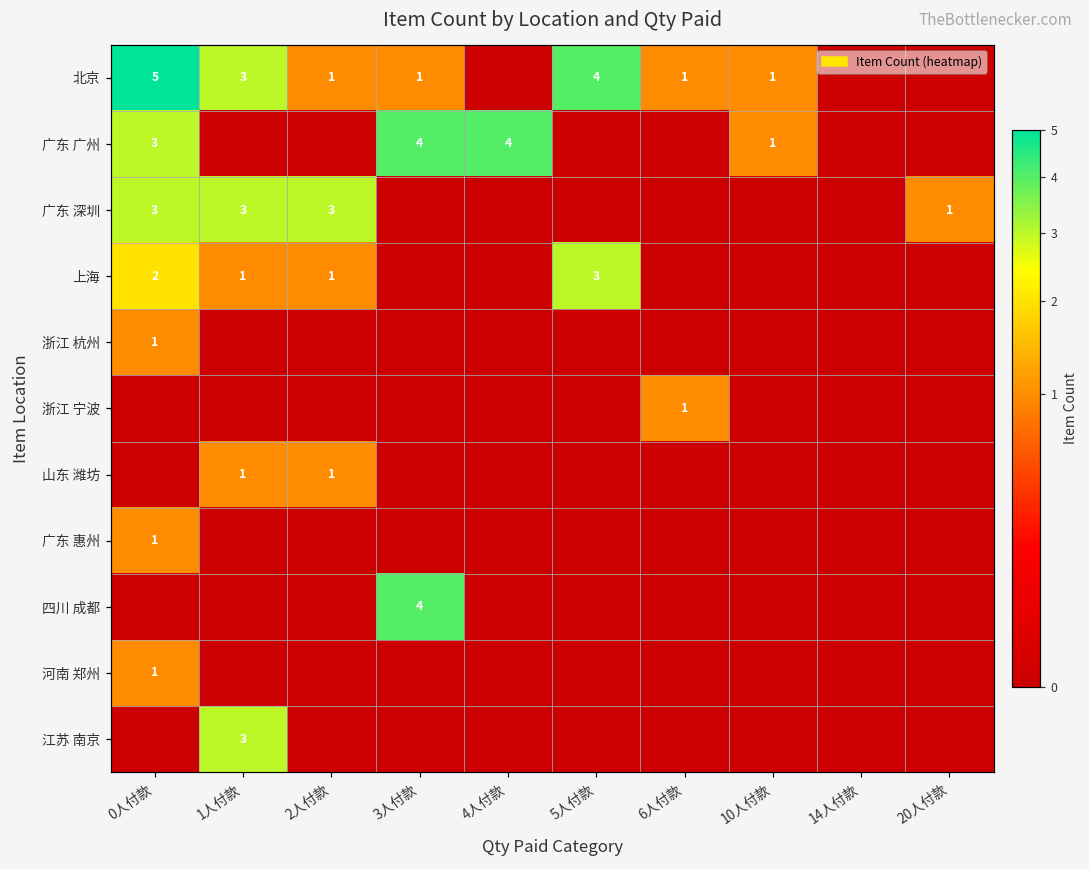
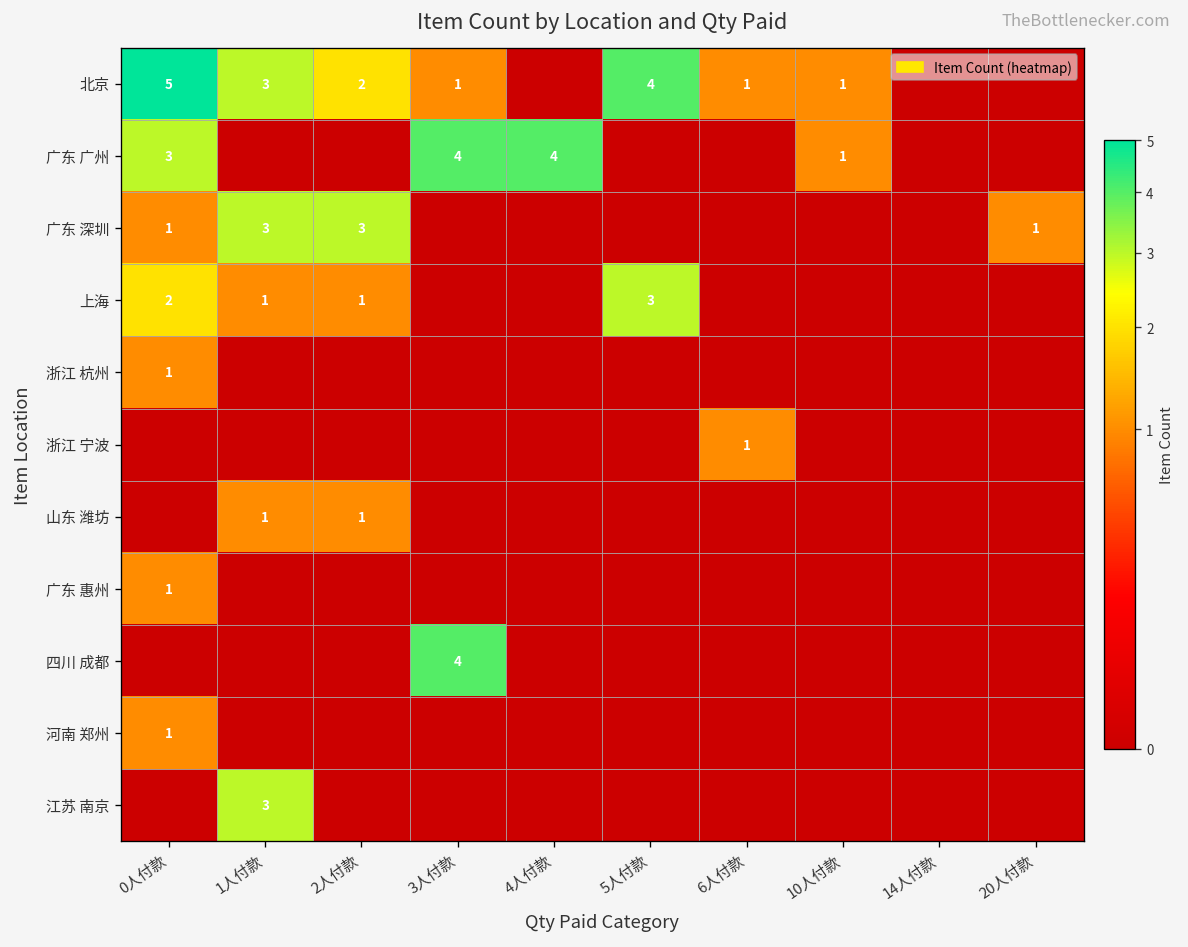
北京, 2人付款: 1 -> 2
广东 深圳, 0人付款: 3 -> 1
